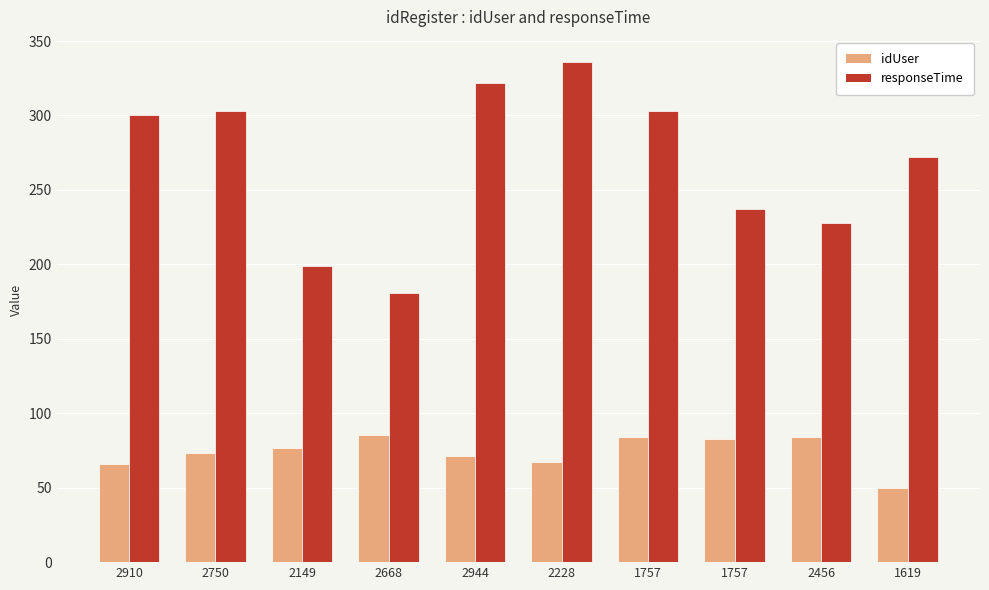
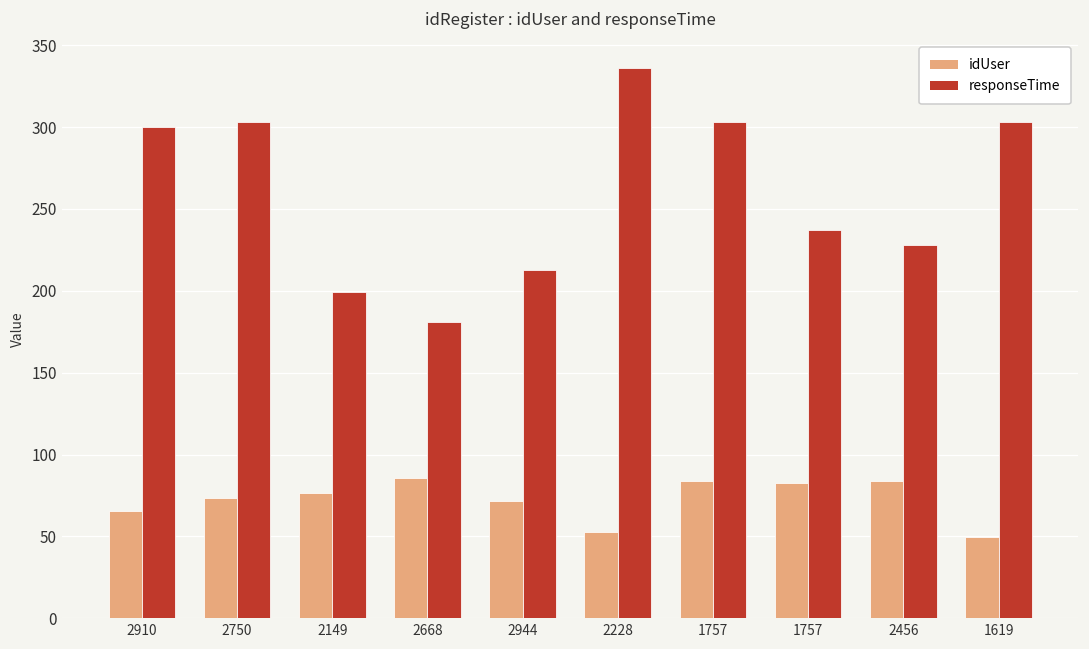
responseTime, 2944: 322 -> 213
idUser, 2228: 67 -> 53
responseTime, 1619: 272 -> 303
